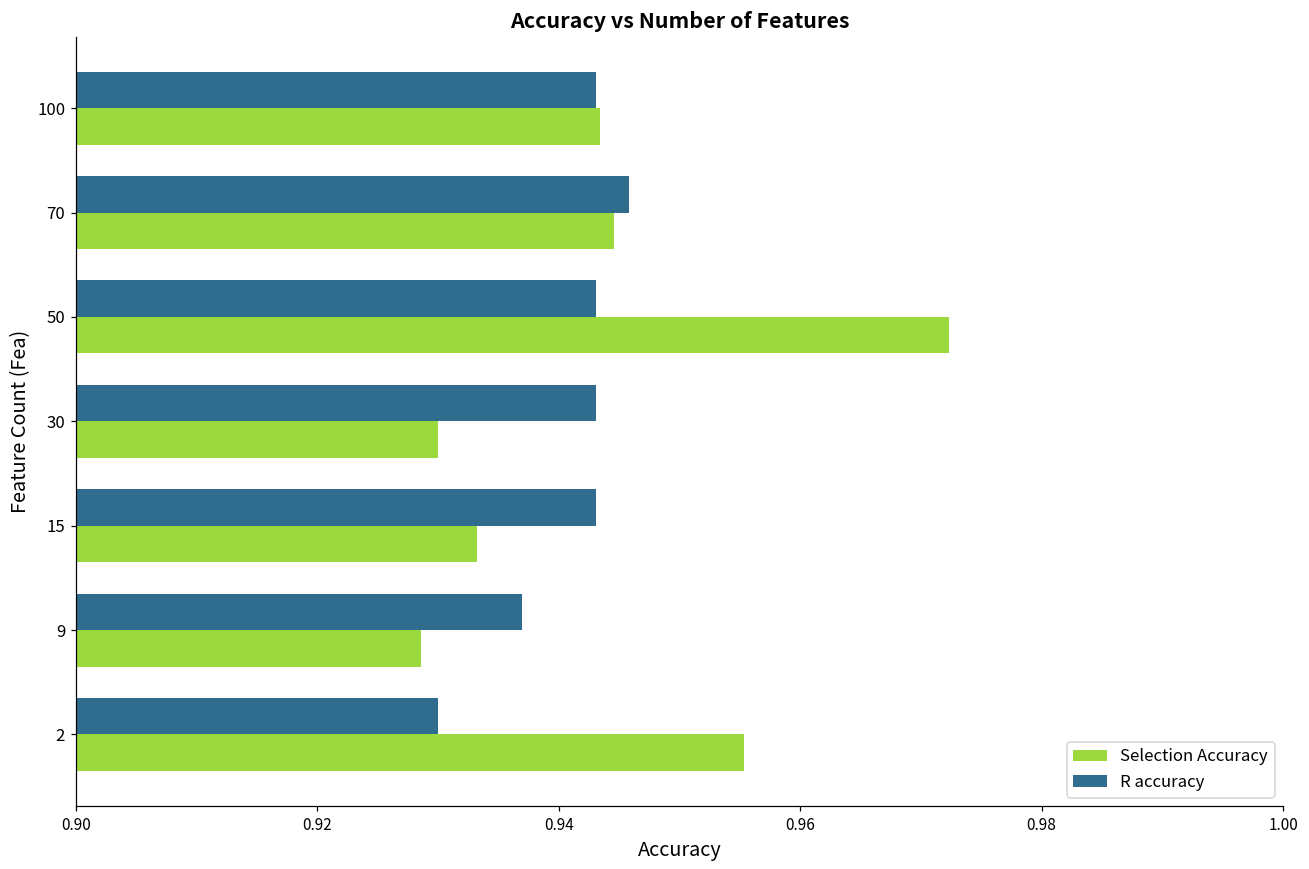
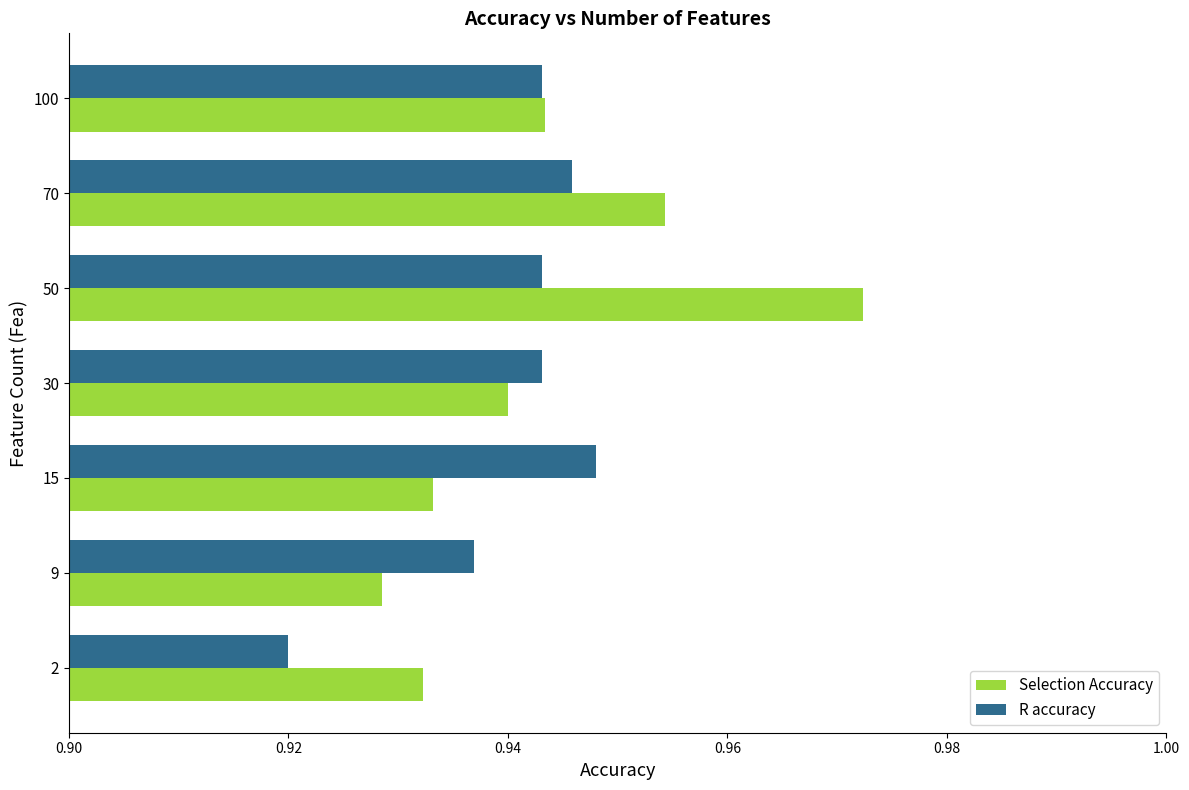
Selection Accuracy, 70: 0.9446 -> 0.9543
Selection Accuracy, 30: 0.93 -> 0.94
R accuracy, 15: 0.9431 -> 0.9481
R accuracy, 2: 0.93 -> 0.92
Selection Accuracy, 2: 0.9554 -> 0.9322
